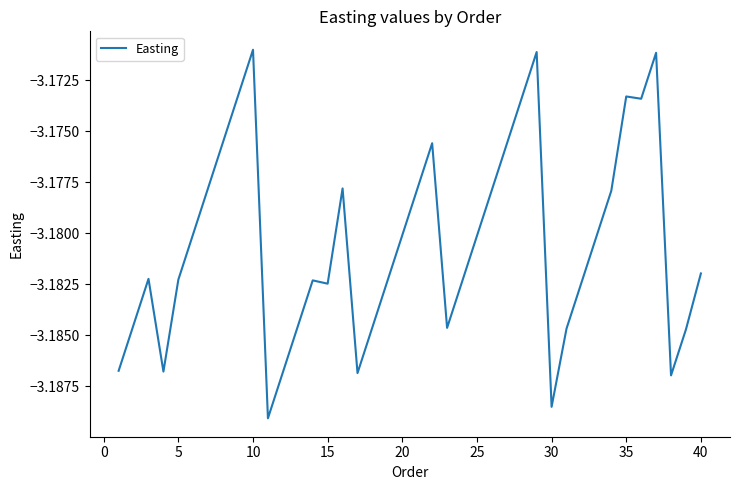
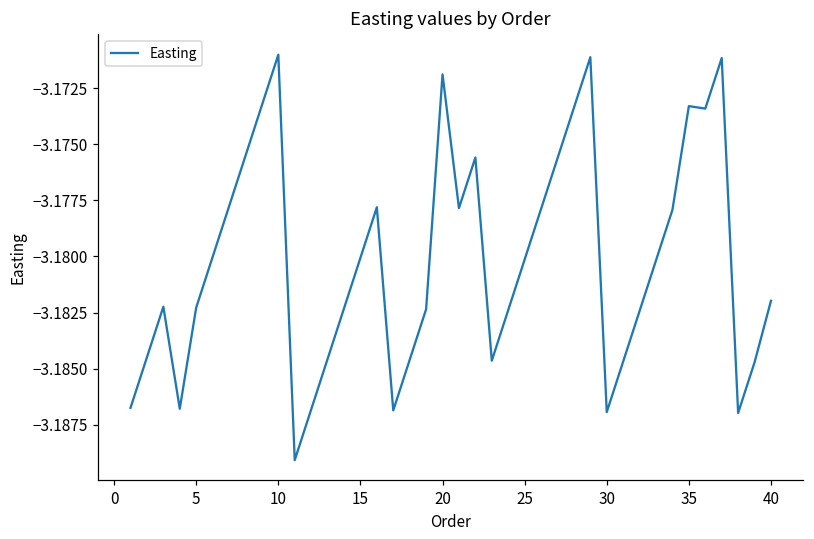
15: -3.1825 -> -3.1801
20: -3.1801 -> -3.1719
30: -3.1885 -> -3.1869
